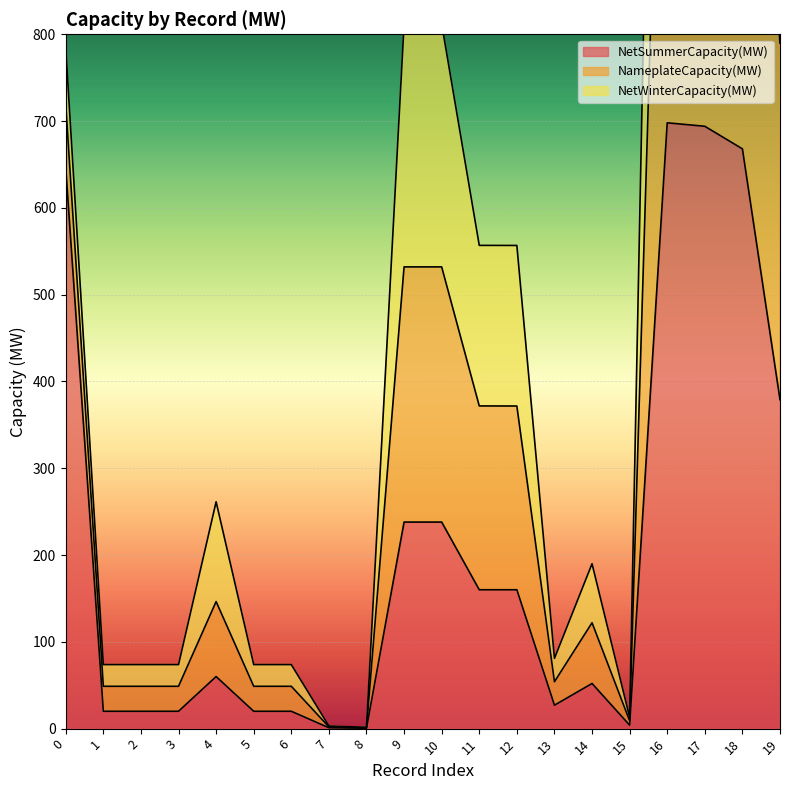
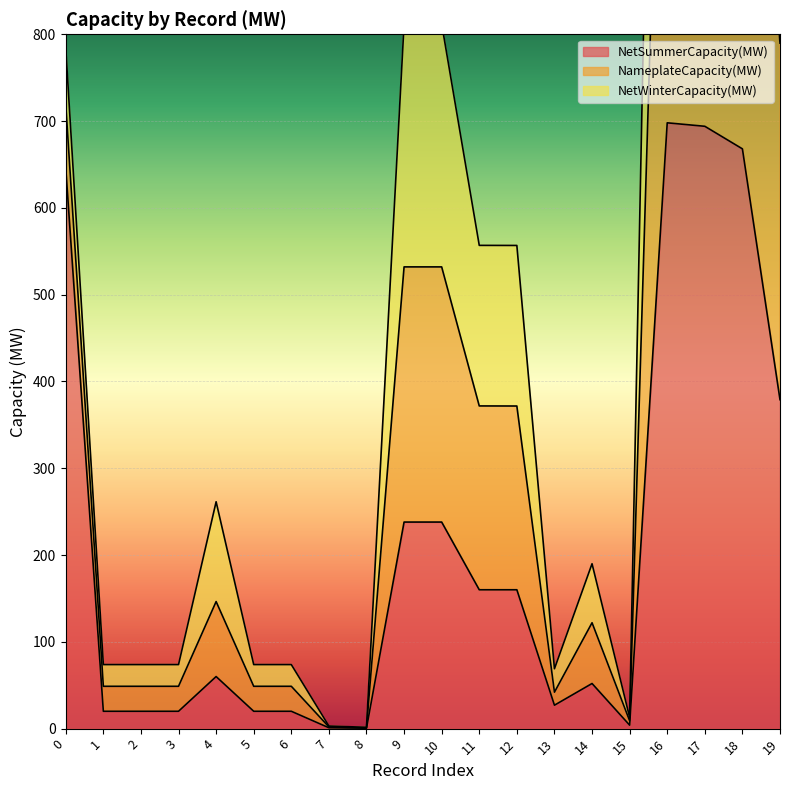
NameplateCapacity(MW), 13: 30 -> 20
